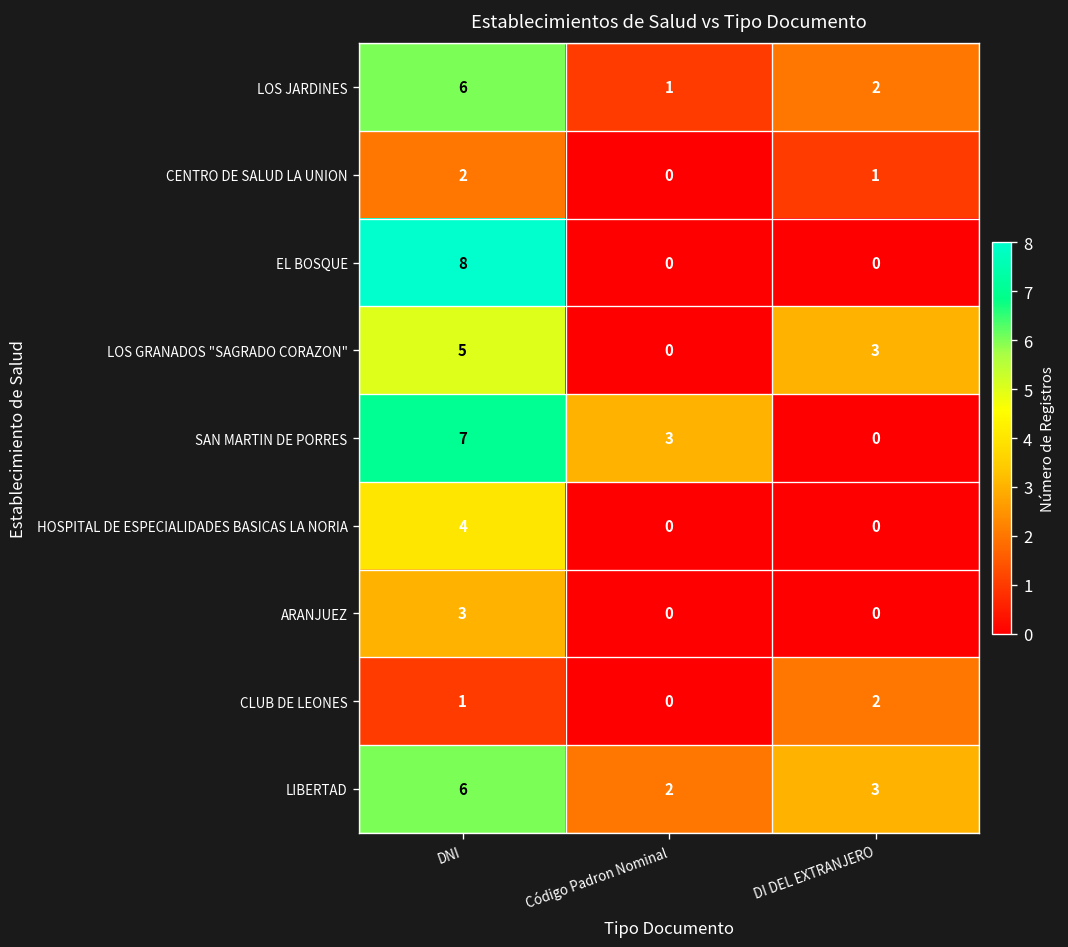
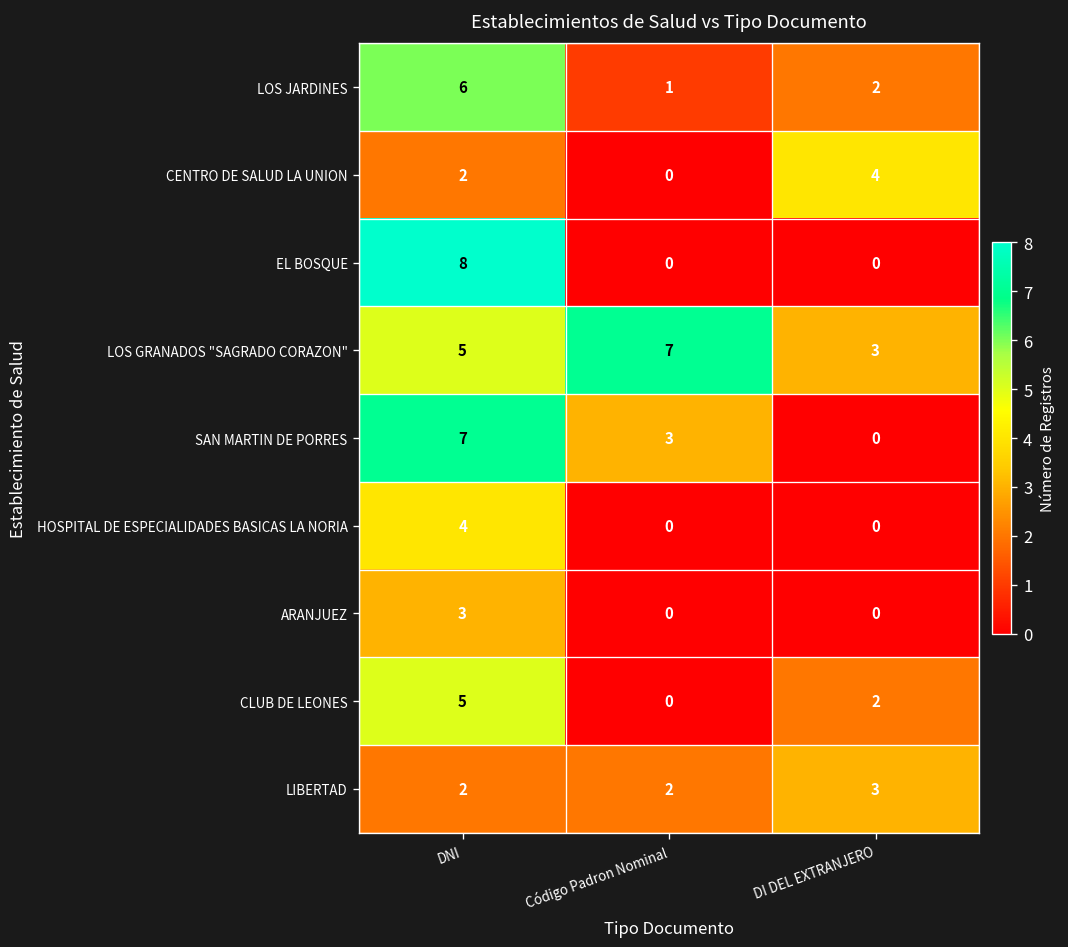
CENTRO DE SALUD LA UNION, DI DEL EXTRANJERO: 1 -> 4
LOS GRANADOS "SAGRADO CORAZON", Código Padron Nominal: 0 -> 7
CLUB DE LEONES, DNI: 1 -> 5
LIBERTAD, DNI: 6 -> 2
